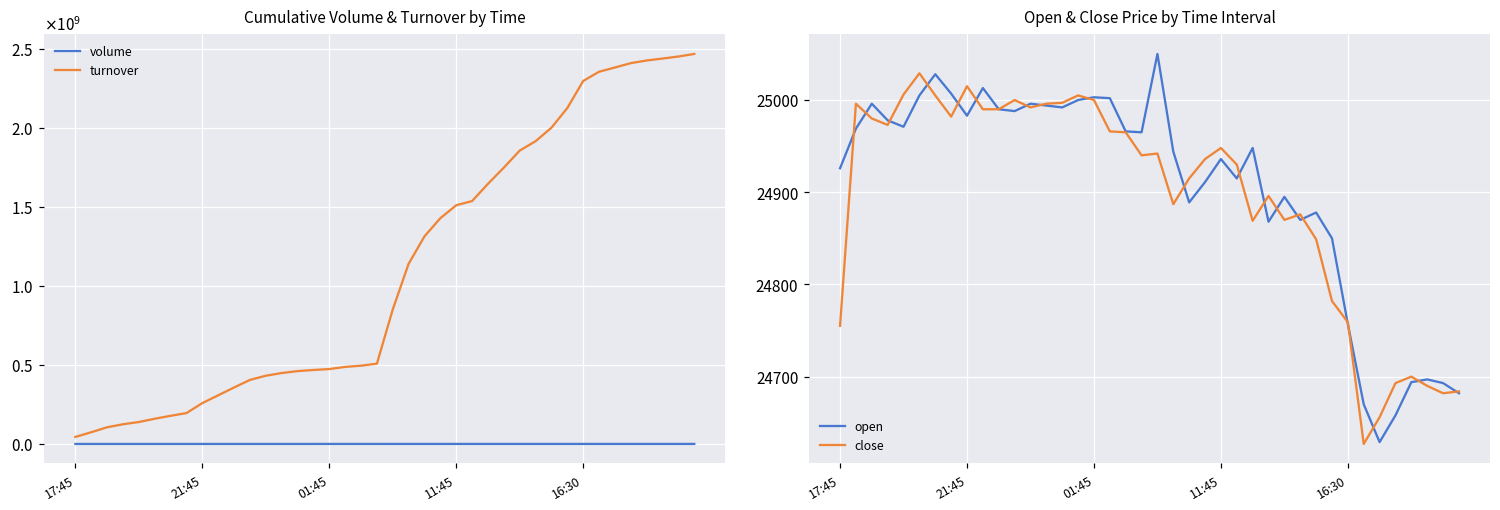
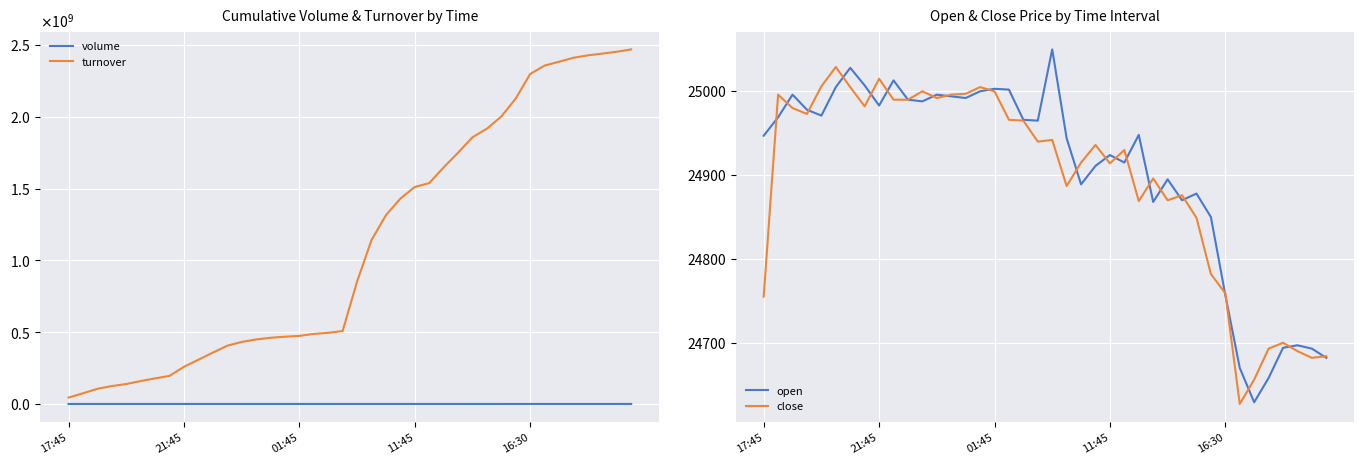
Open & Close Price by Time Interval, open, 17:45: 24930 -> 24950
Open & Close Price by Time Interval, open, 11:45: 24940 -> 24920
Open & Close Price by Time Interval, close, 11:45: 24950 -> 24910
